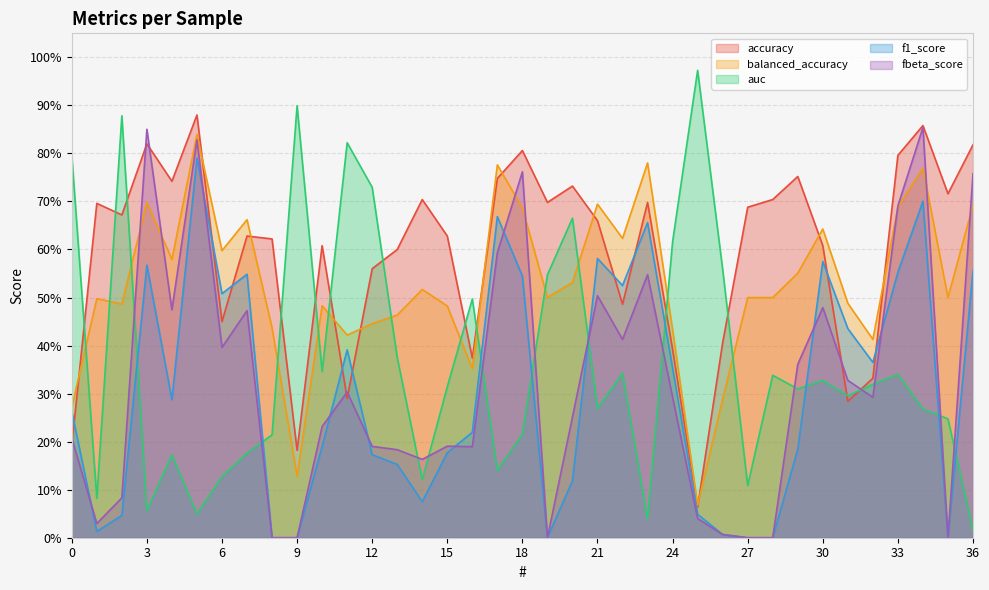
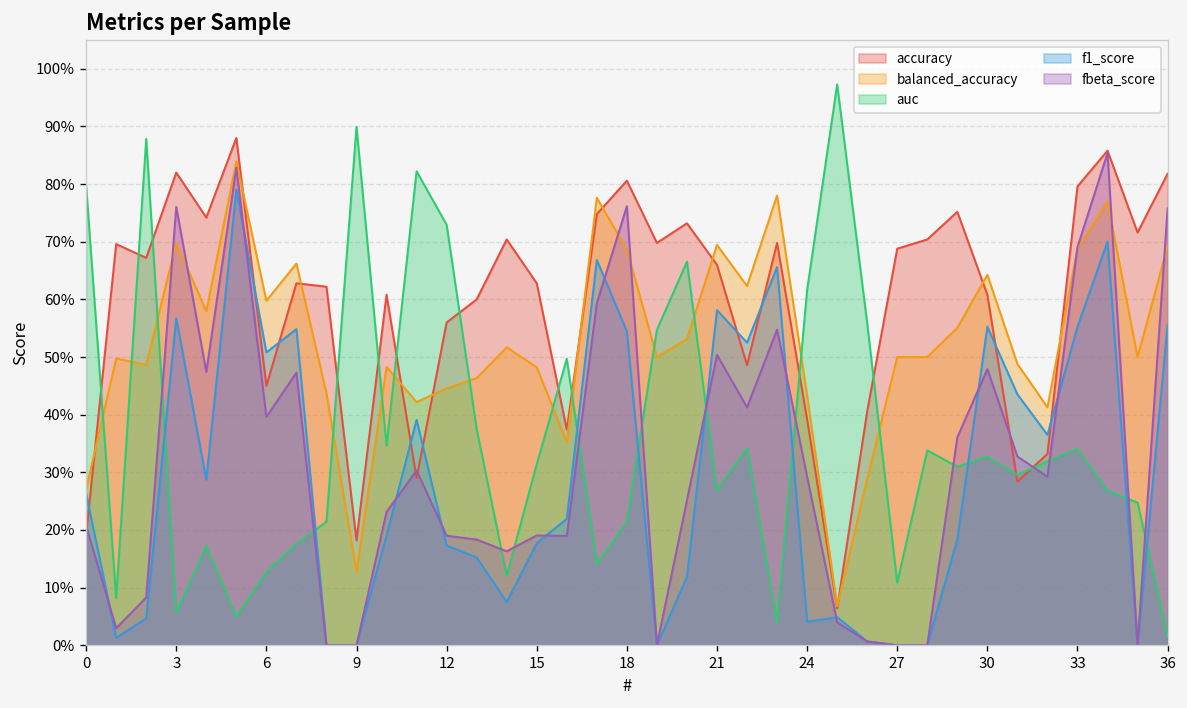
fbeta_score, 3: 85% -> 76%
f1_score, 24: 35% -> 4%
f1_score, 30: 57% -> 55%
